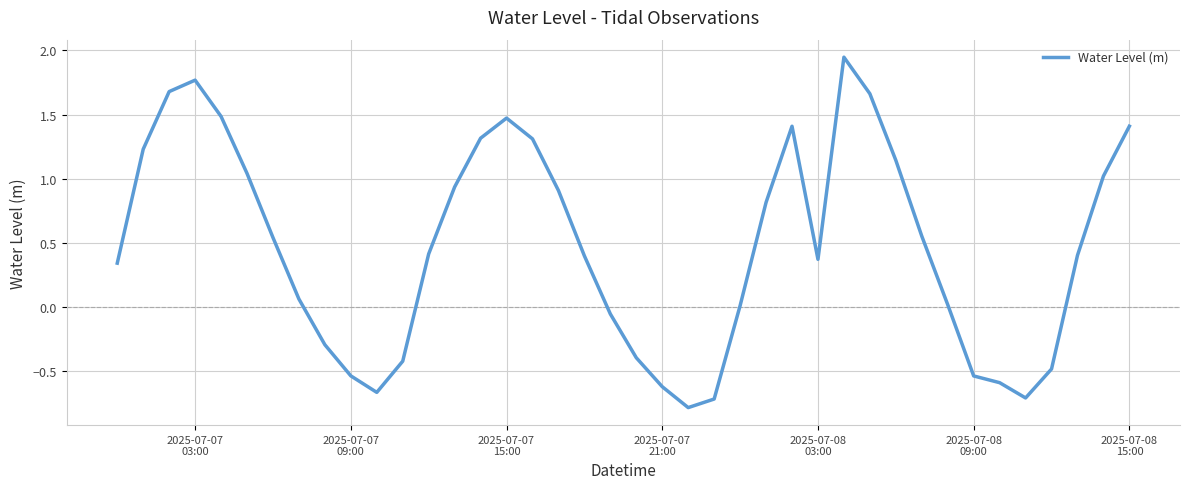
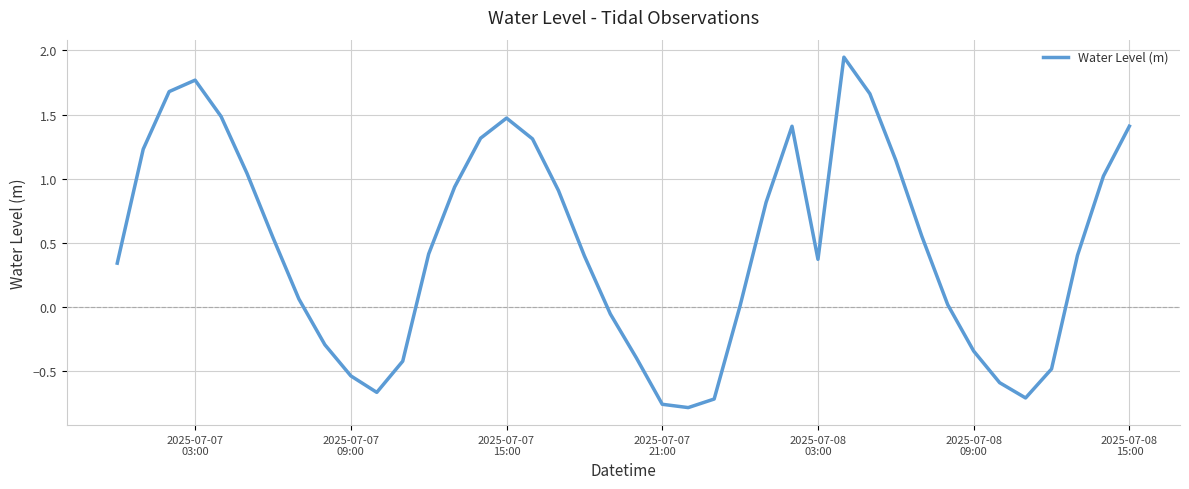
2025-07-07 21:00: -0.62 -> -0.76
2025-07-08 09:00: -0.53 -> -0.34
